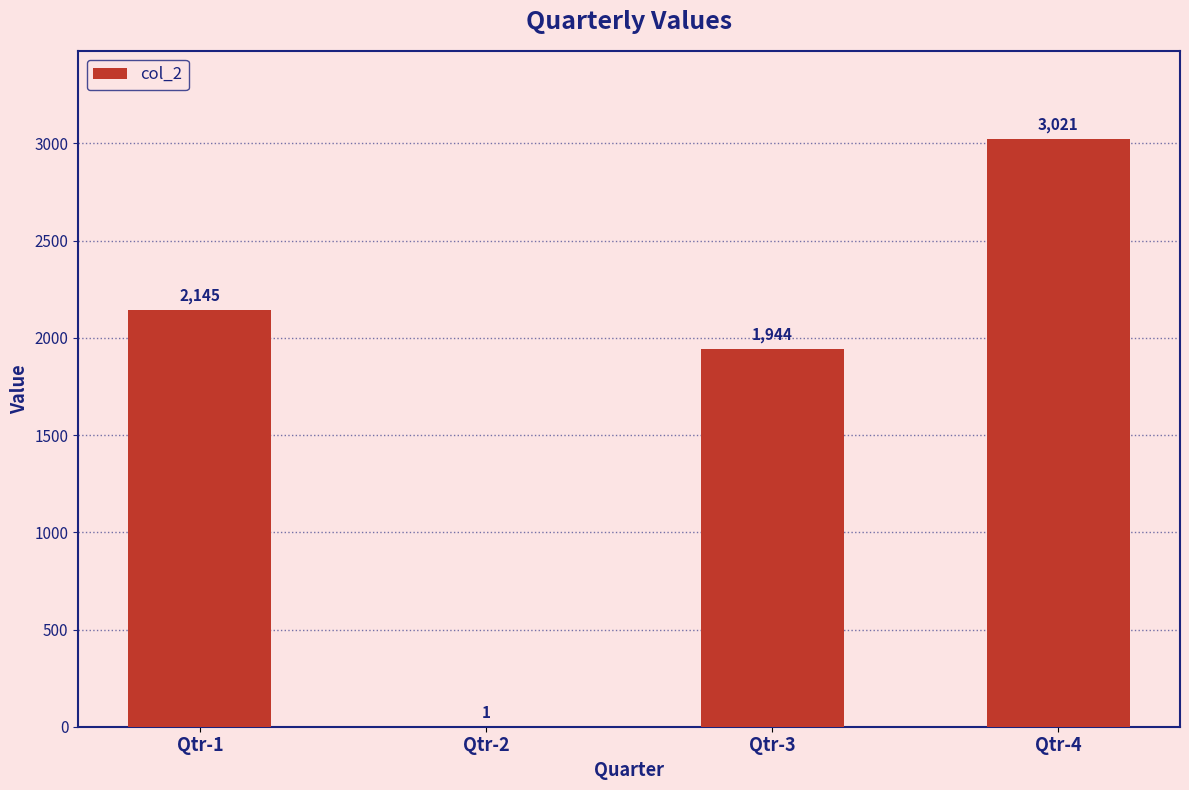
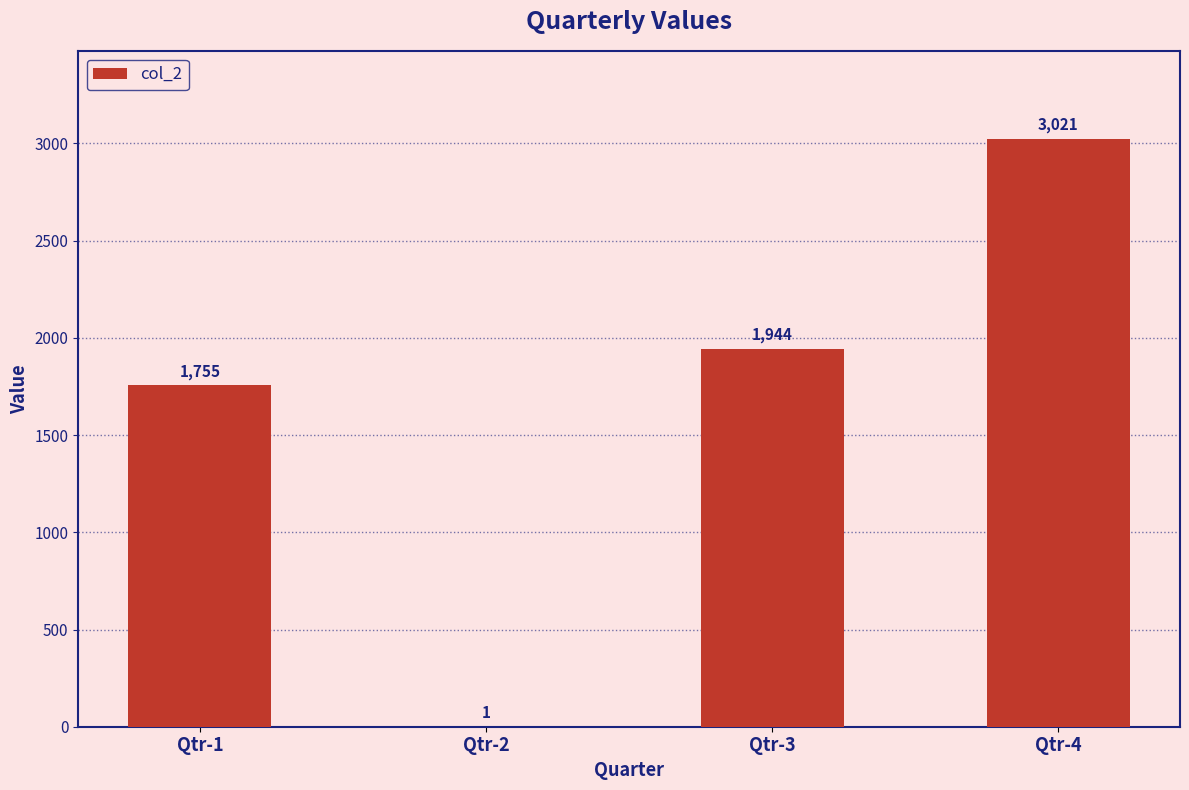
Qtr-1: 2,145 -> 1,755
